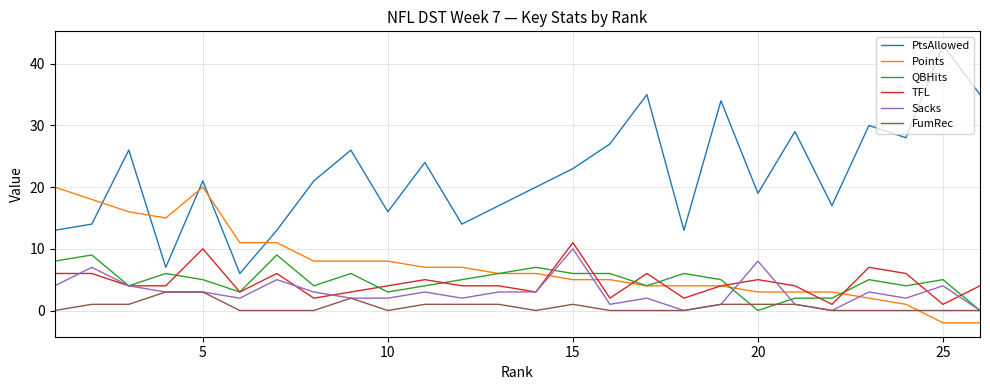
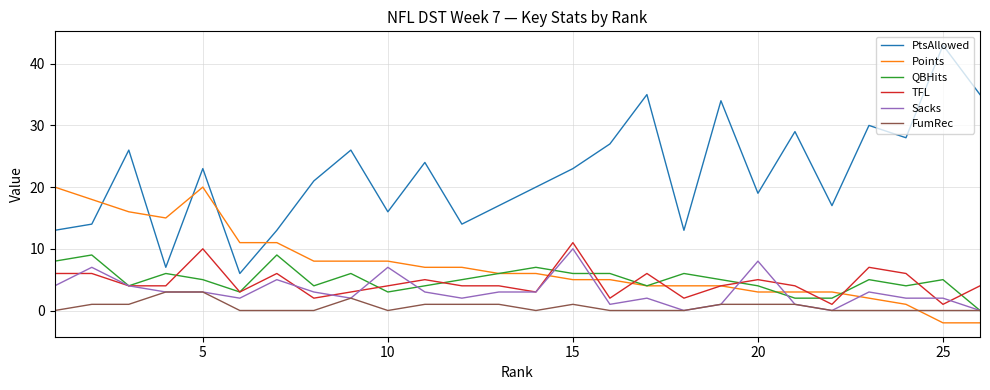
PtsAllowed, 5: 21 -> 23
Sacks, 10: 2 -> 7
QBHits, 20: 0 -> 4
Sacks, 25: 4 -> 2
